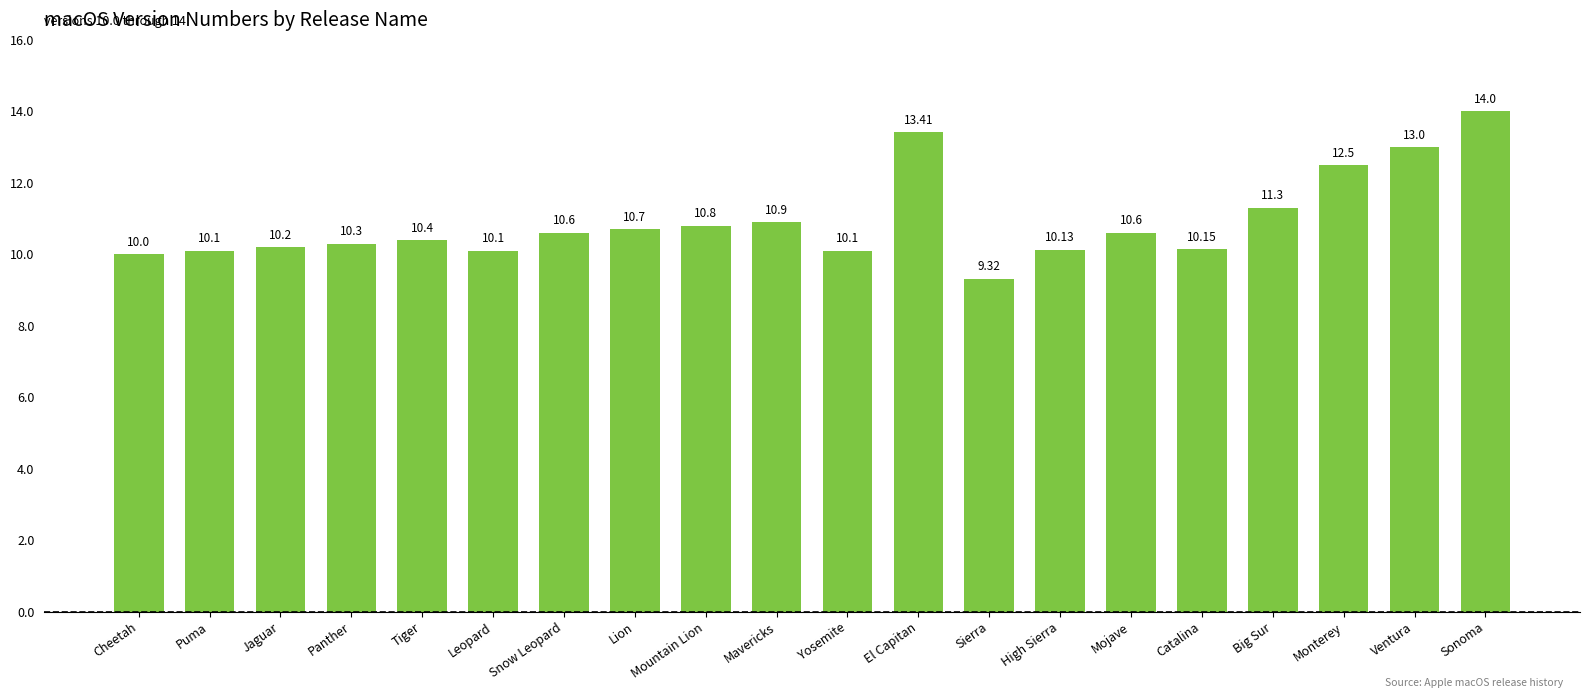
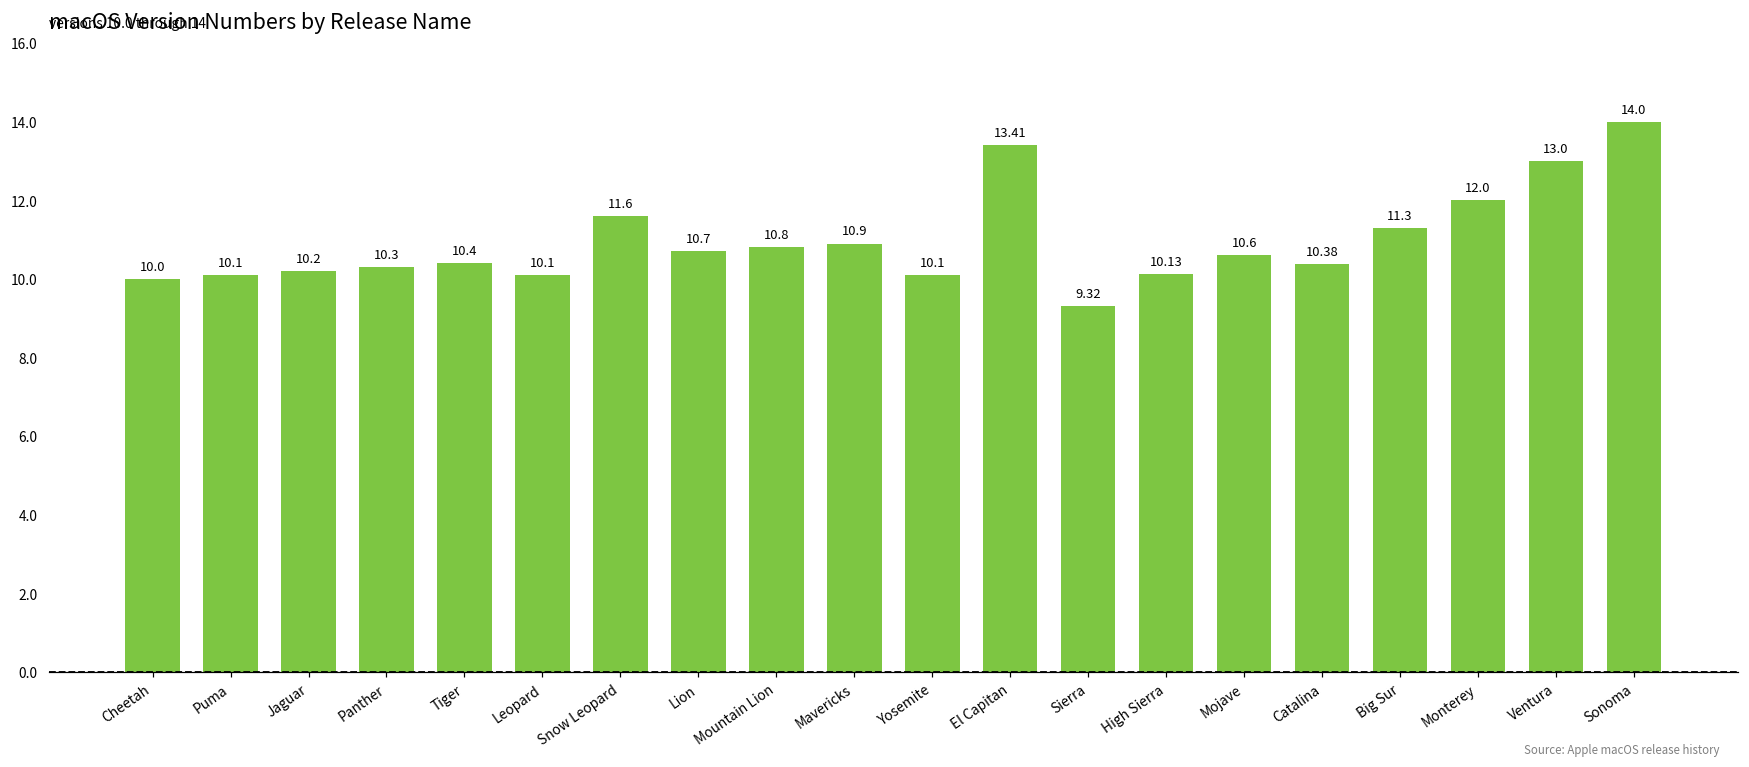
Snow Leopard: 10.6 -> 11.6
Catalina: 10.15 -> 10.38
Monterey: 12.5 -> 12.0
